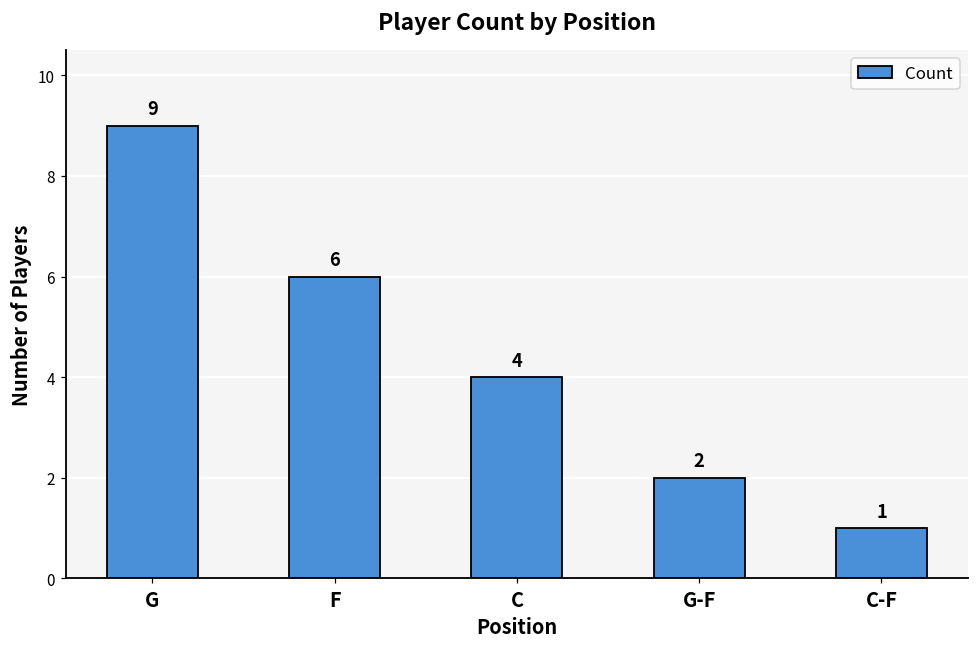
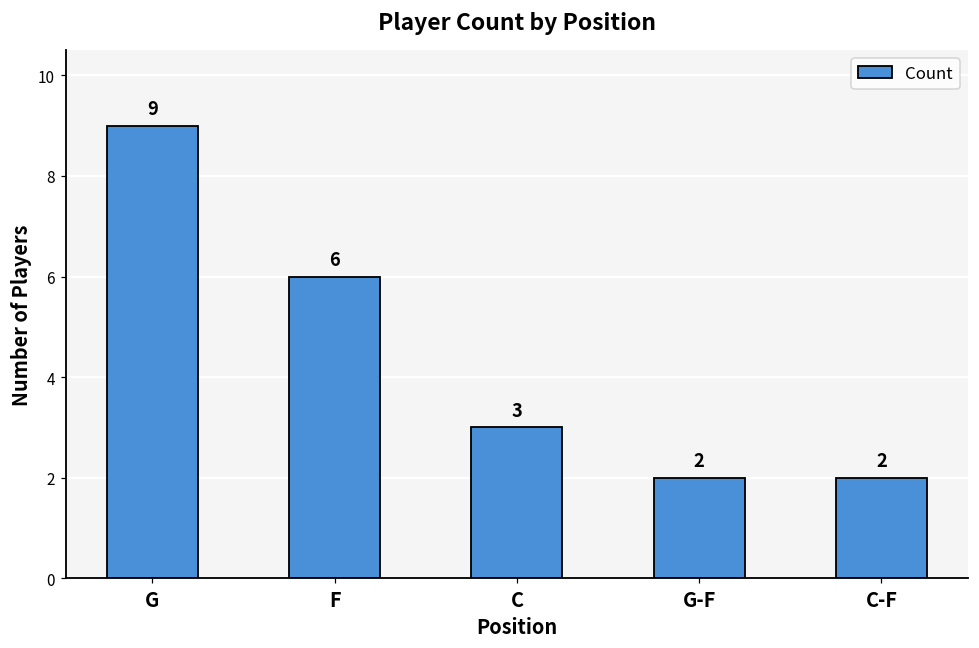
C: 4 -> 3
C-F: 1 -> 2
